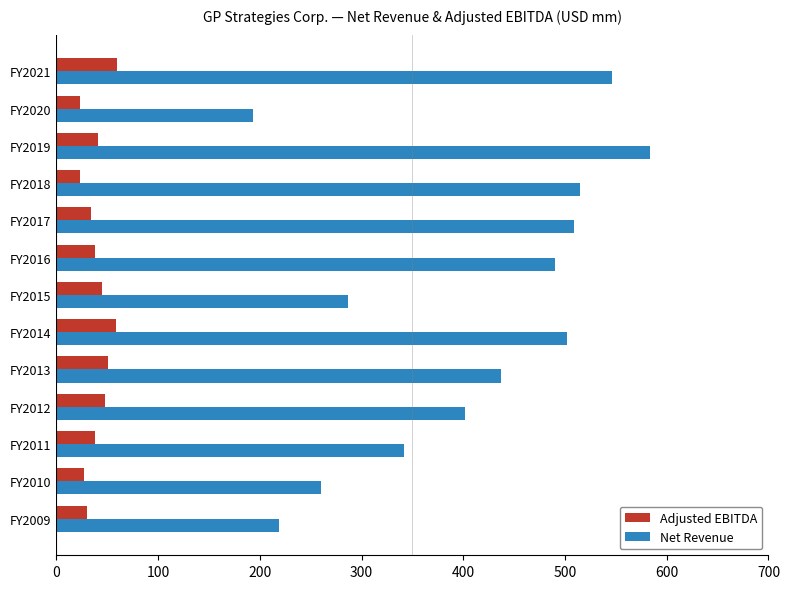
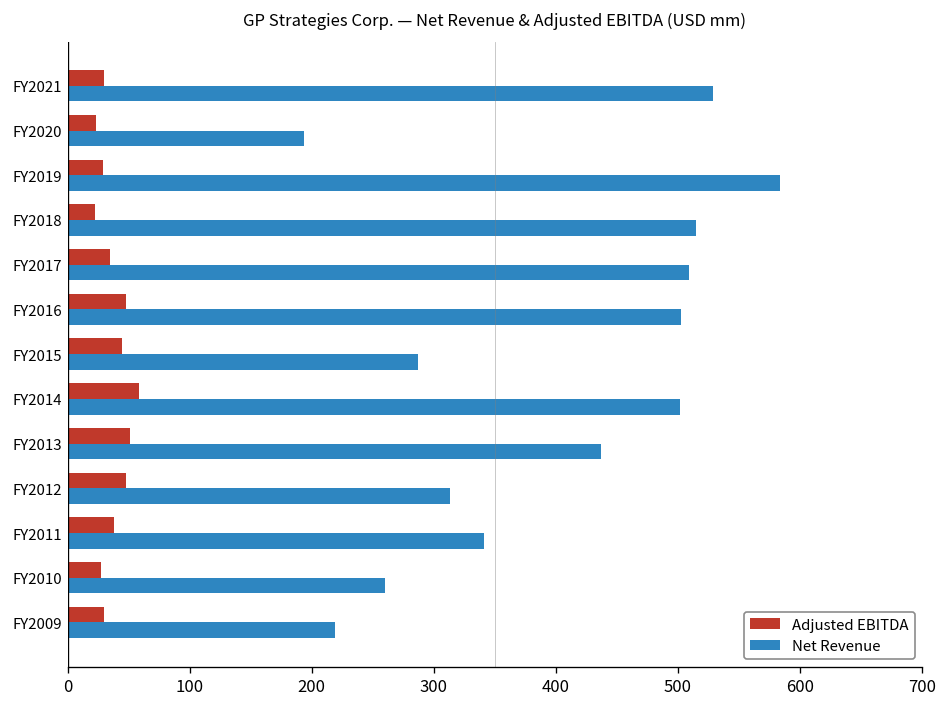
Adjusted EBITDA, FY2021: 59 -> 30
Net Revenue, FY2021: 547 -> 529
Adjusted EBITDA, FY2019: 41 -> 29
Adjusted EBITDA, FY2016: 38 -> 48
Net Revenue, FY2016: 491 -> 503
Net Revenue, FY2012: 402 -> 313
